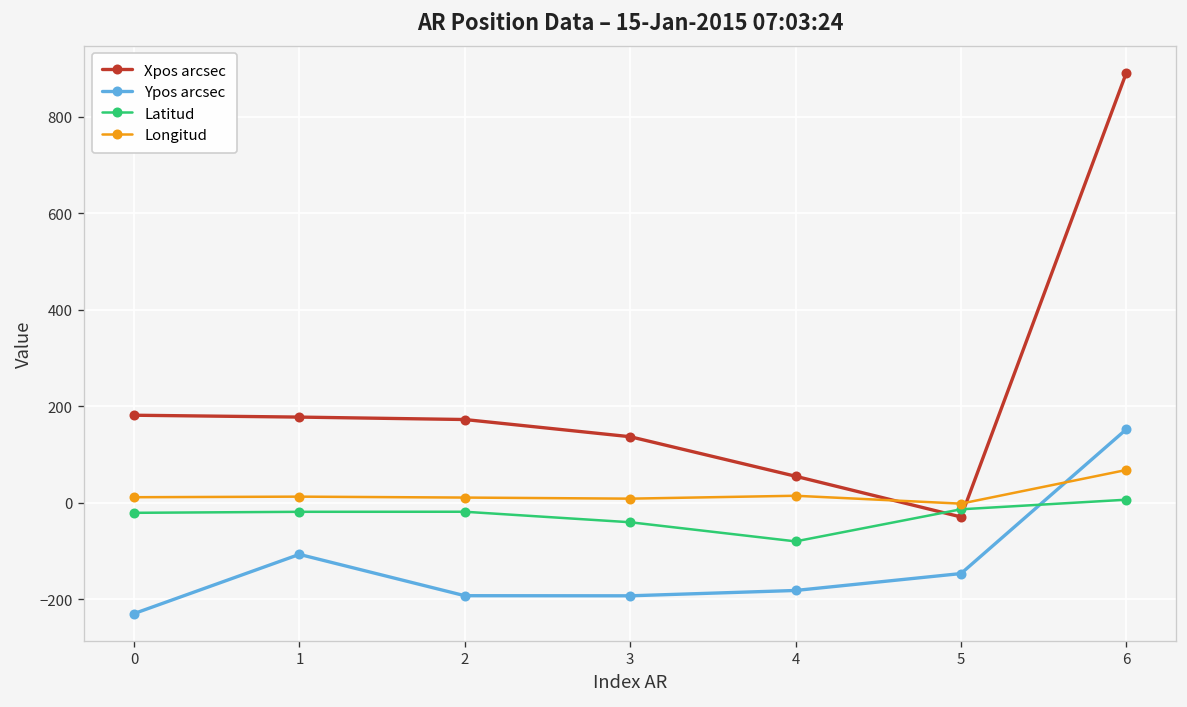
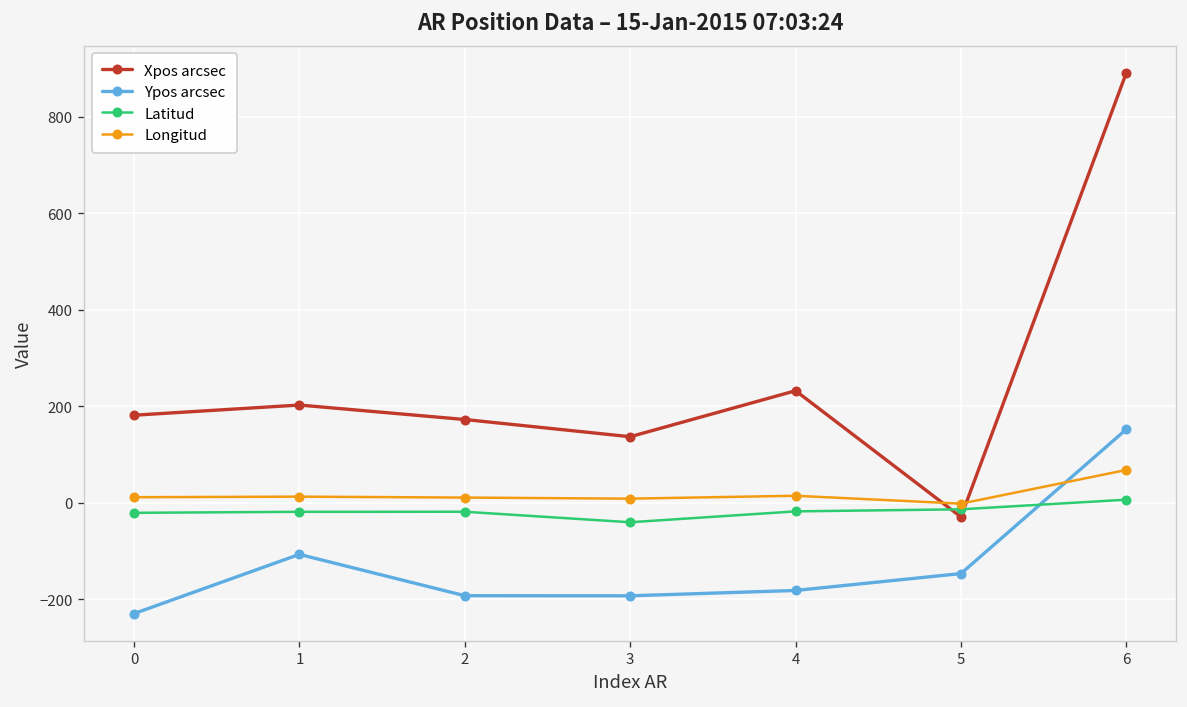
Xpos arcsec, 1: 180 -> 200
Xpos arcsec, 4: 50 -> 230
Latitud, 4: -80 -> -20
